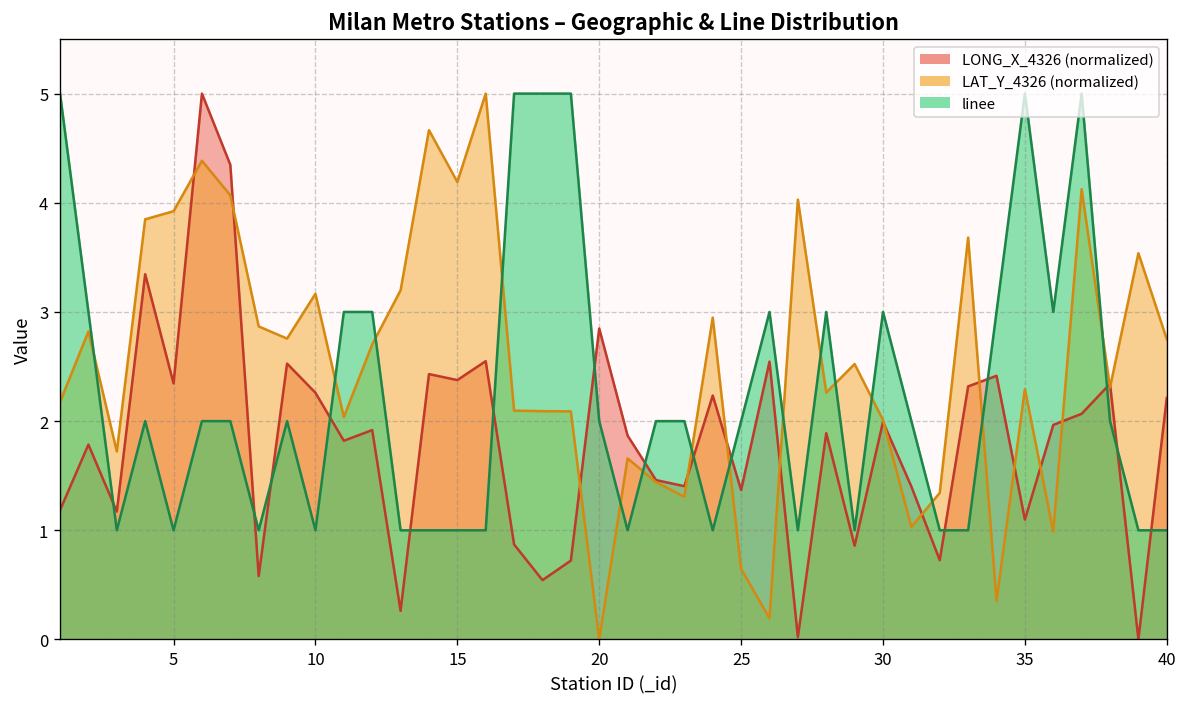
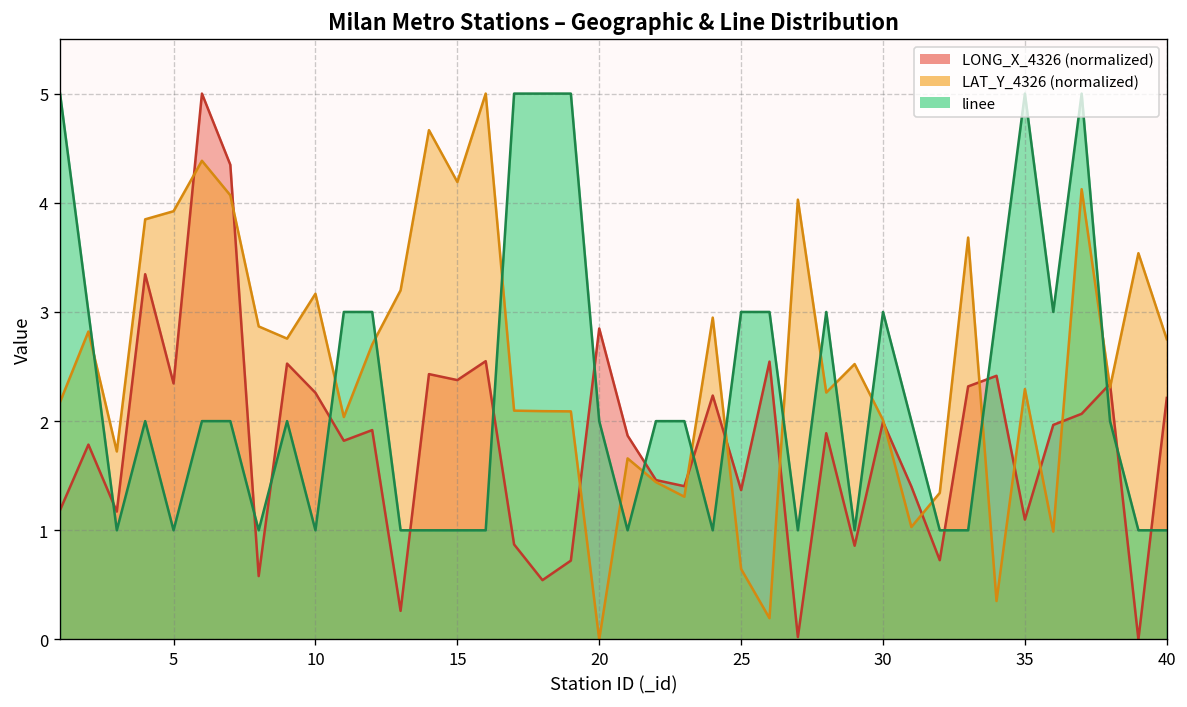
linee, 25: 2 -> 3
